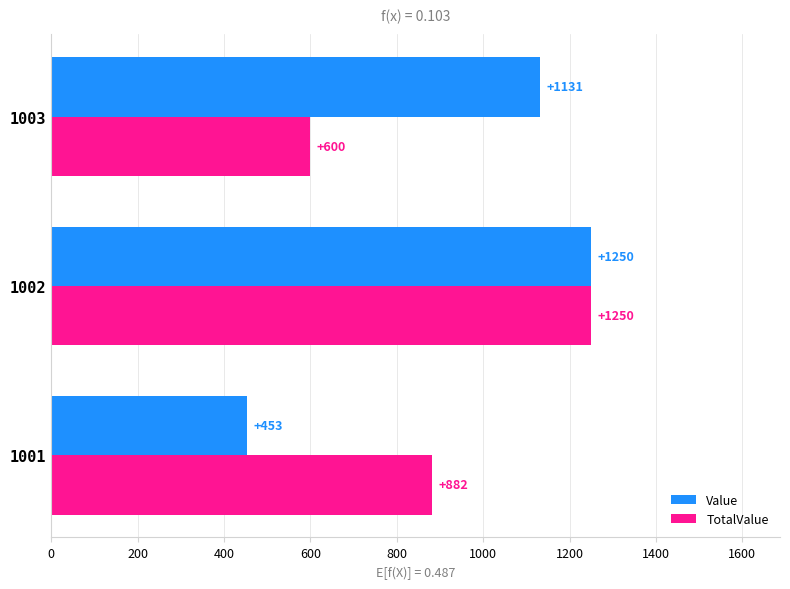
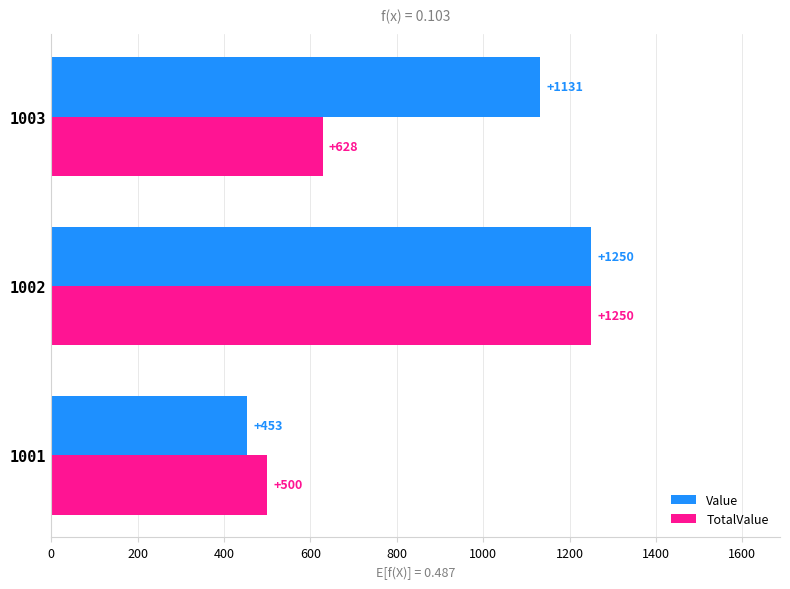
TotalValue, 1003: +600 -> +628
TotalValue, 1001: +882 -> +500
